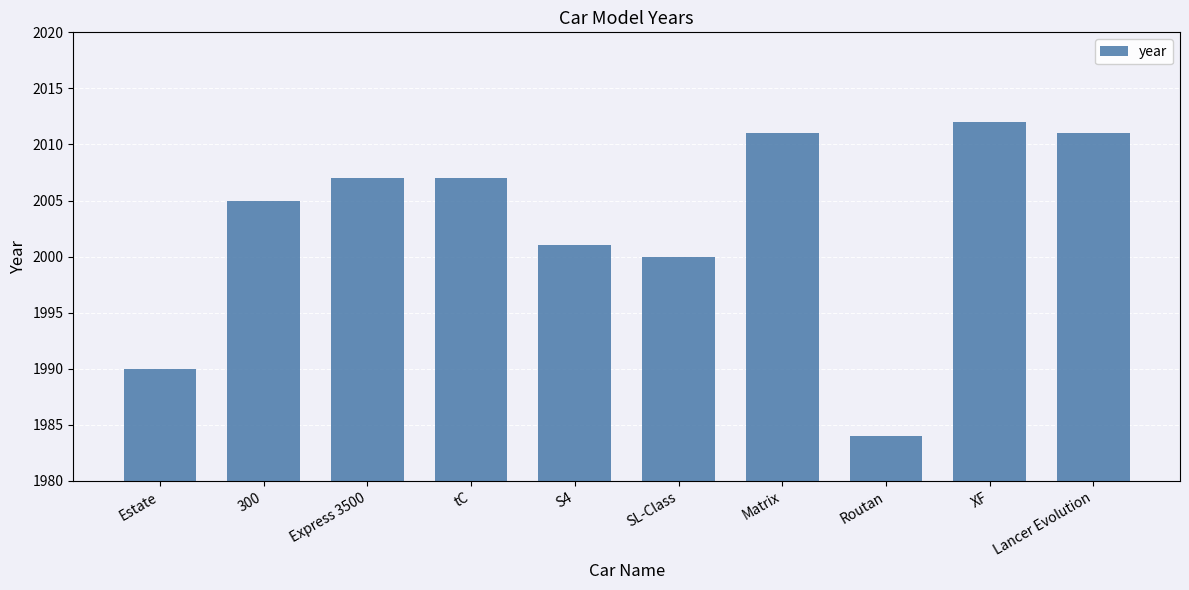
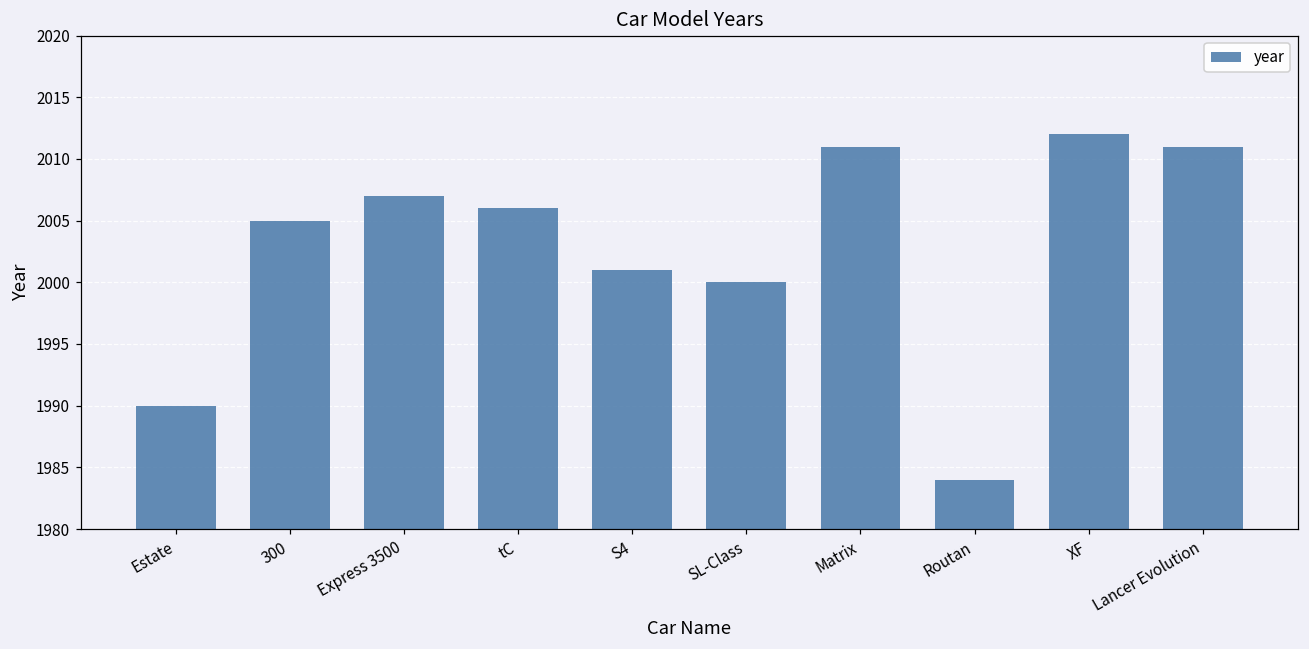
tC: 2007 -> 2006
